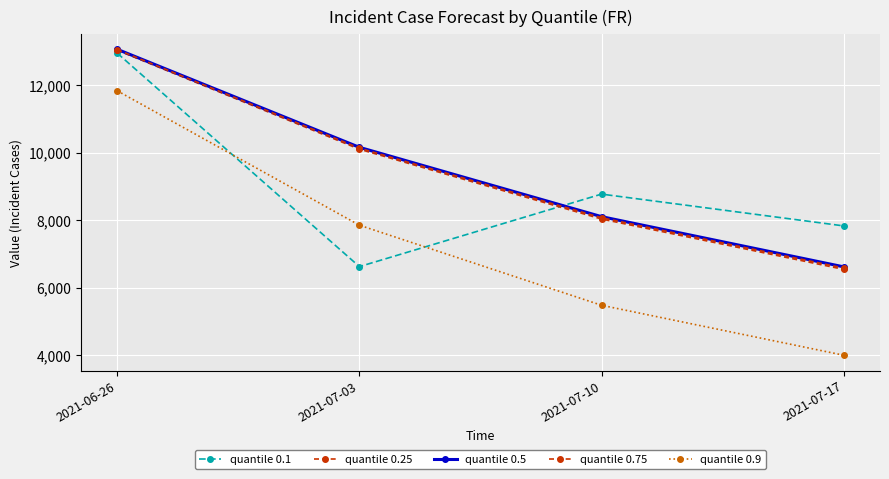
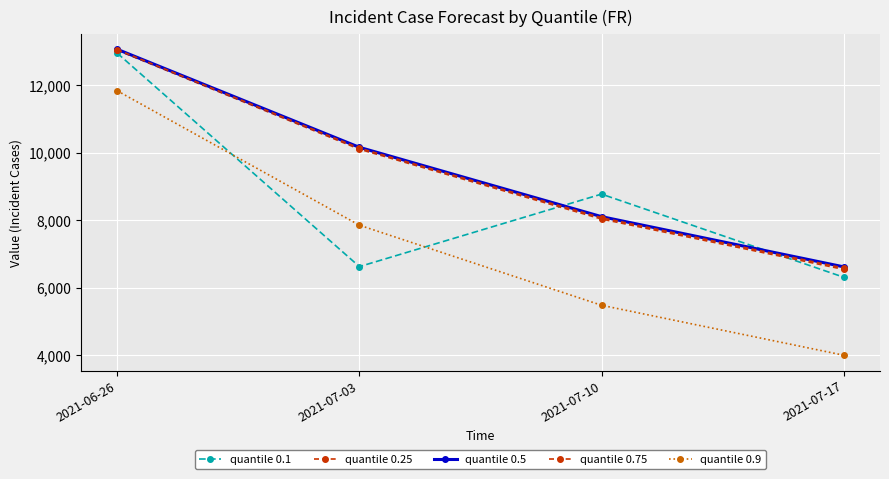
quantile 0.1, 2021-07-17: 7,800 -> 6,300
